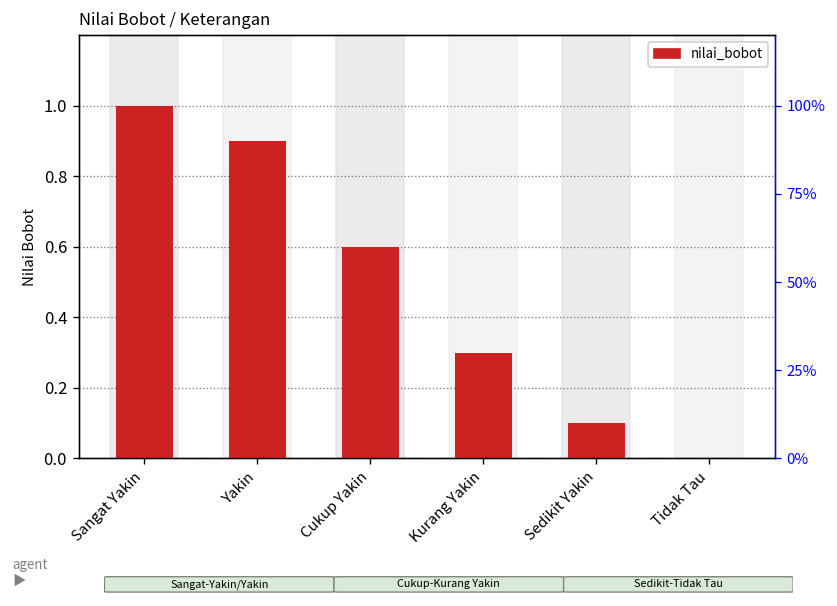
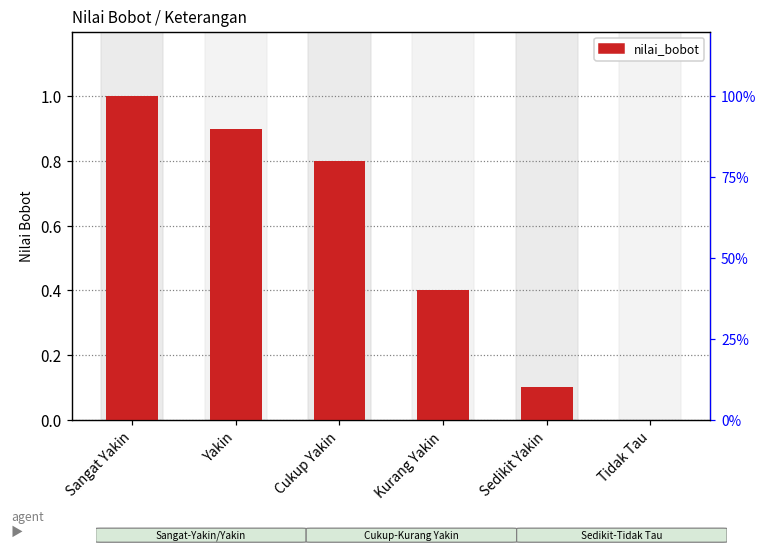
Cukup Yakin: 0.6 -> 0.8
Kurang Yakin: 0.3 -> 0.4
